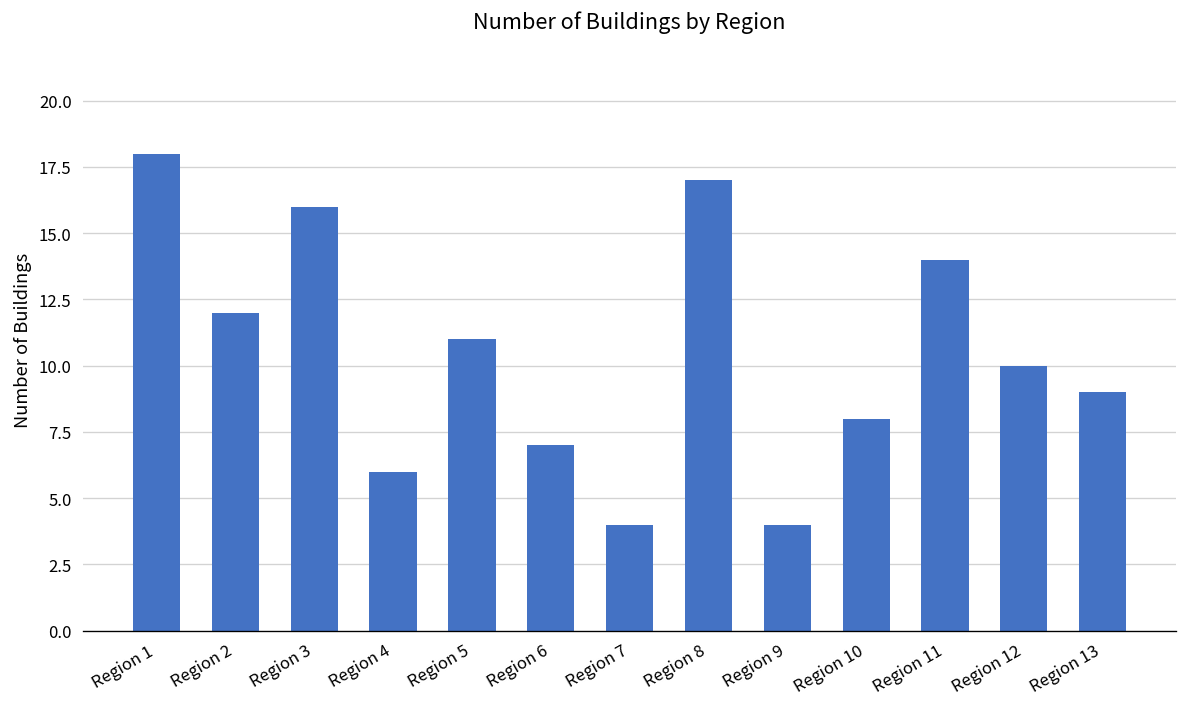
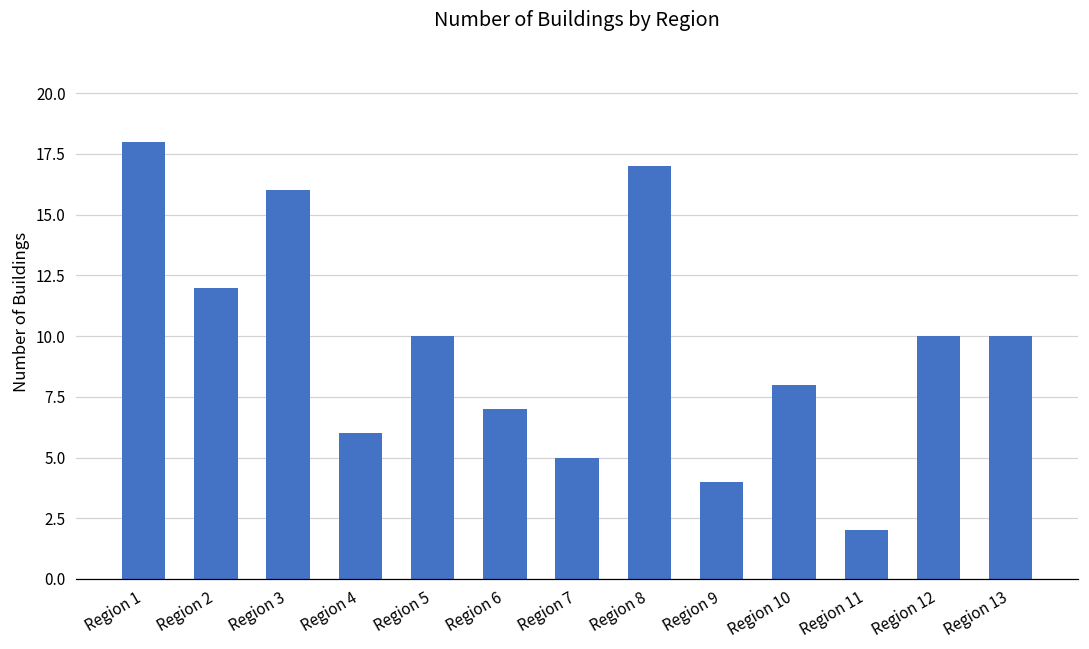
Region 5: 11 -> 10
Region 7: 4 -> 5
Region 11: 14 -> 2
Region 13: 9 -> 10
